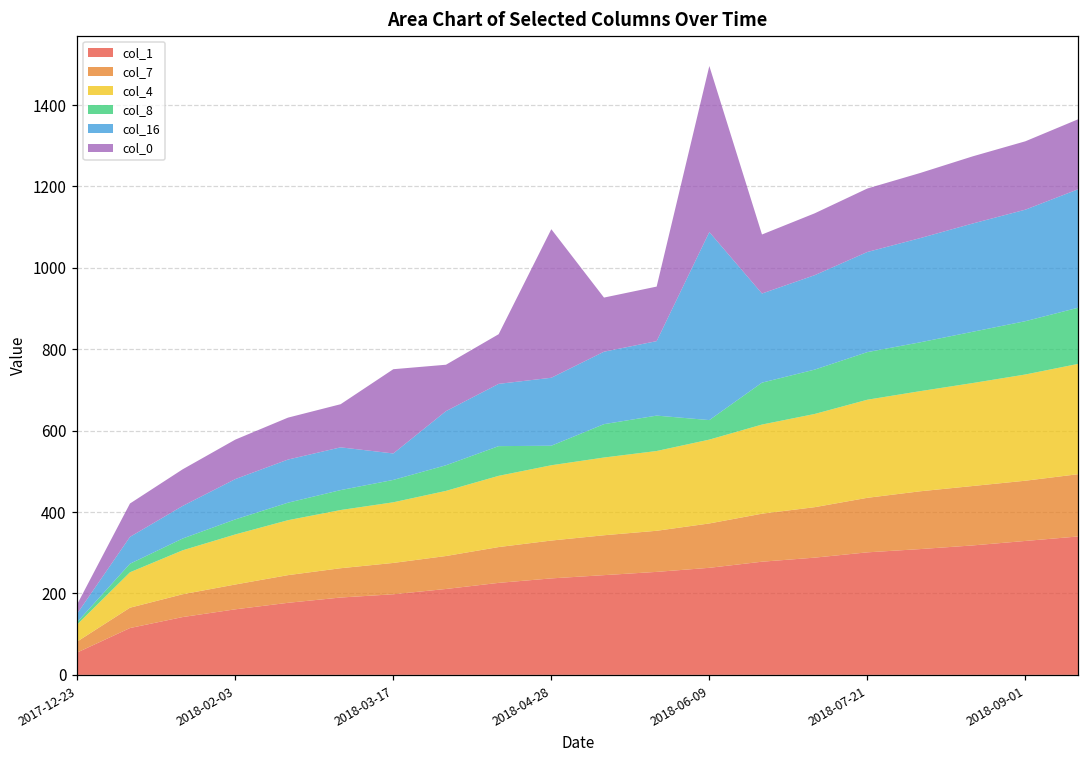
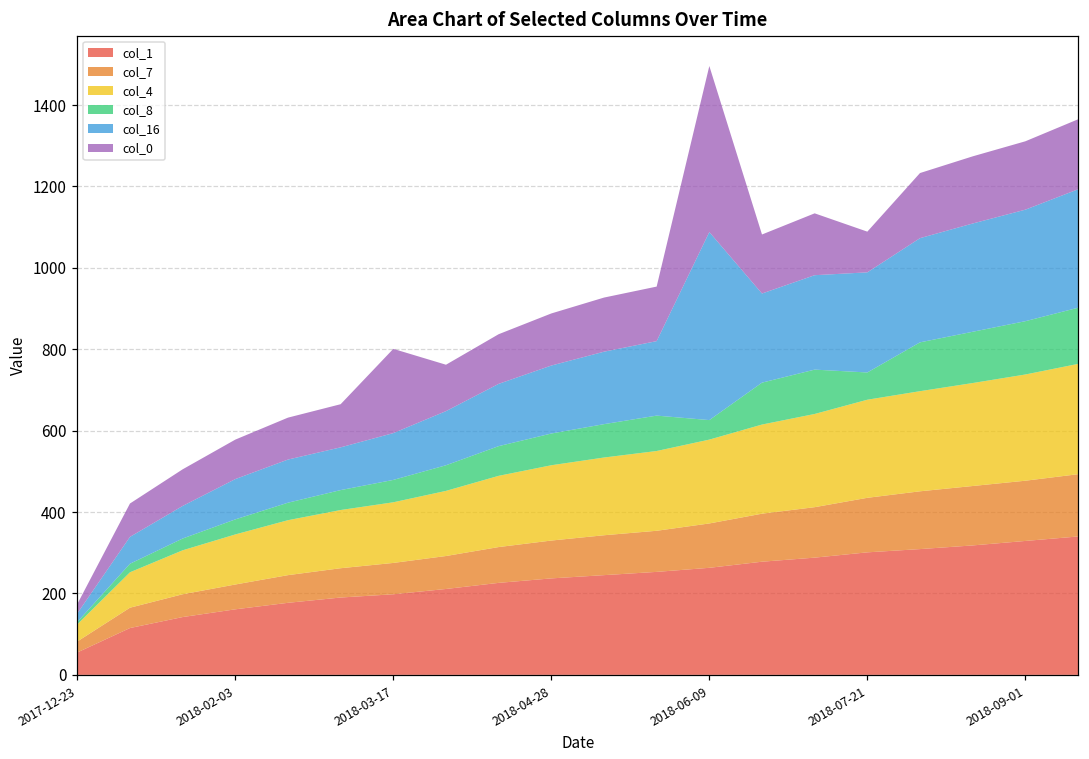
col_16, 2018-03-17: 70 -> 120
col_8, 2018-04-28: 50 -> 80
col_0, 2018-04-28: 370 -> 130
col_8, 2018-07-21: 120 -> 70
col_0, 2018-07-21: 160 -> 100
